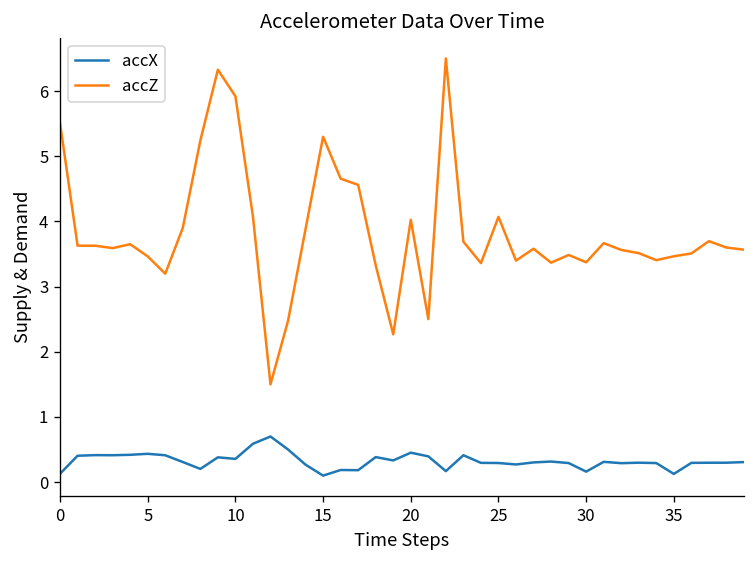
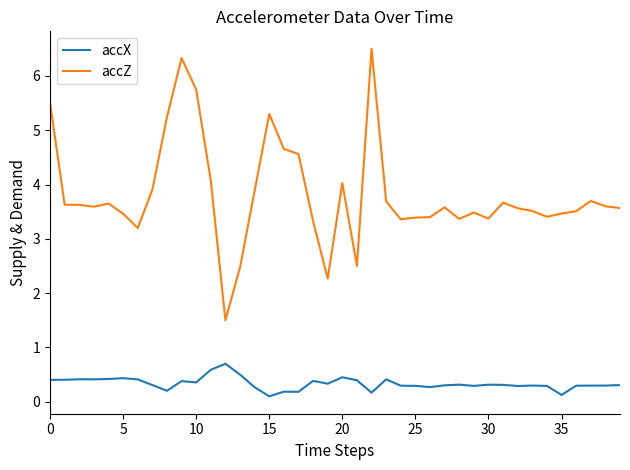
accX, 0: 0.1 -> 0.4
accZ, 10: 5.9 -> 5.8
accZ, 25: 4.1 -> 3.4
accX, 30: 0.2 -> 0.3
